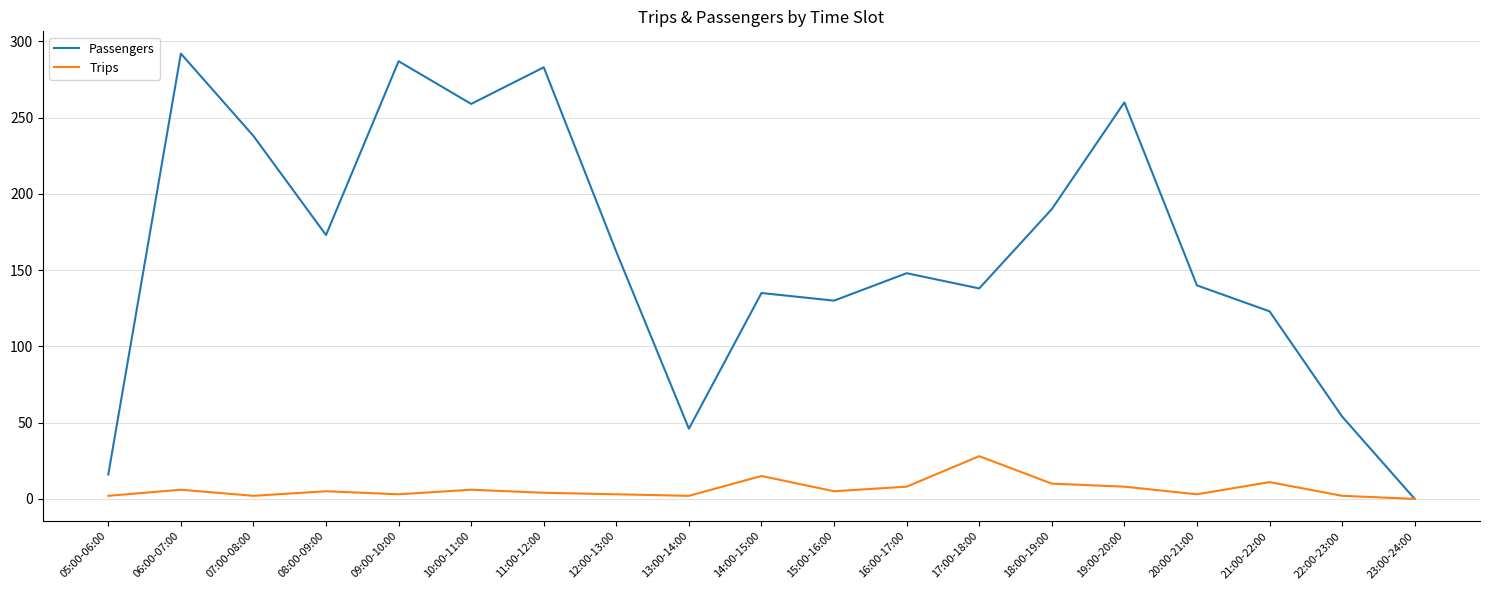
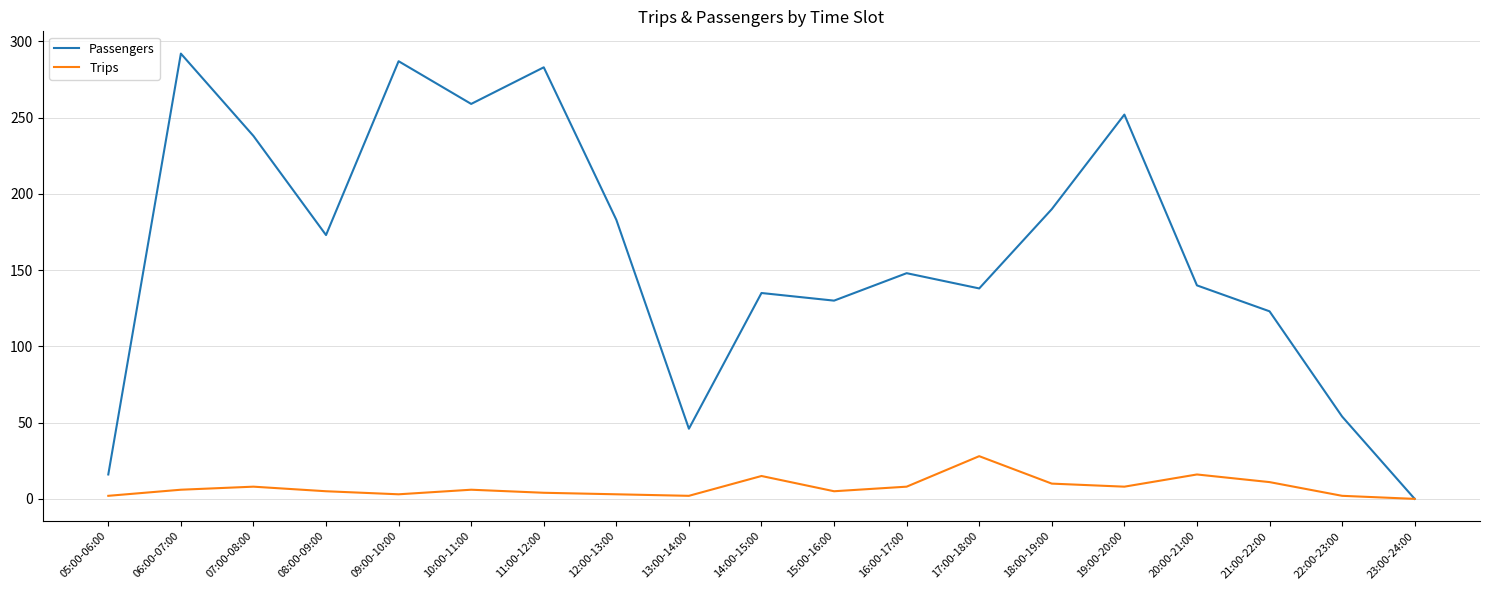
Trips, 07:00-08:00: 2 -> 8
Passengers, 12:00-13:00: 162 -> 183
Passengers, 19:00-20:00: 260 -> 252
Trips, 20:00-21:00: 3 -> 16
